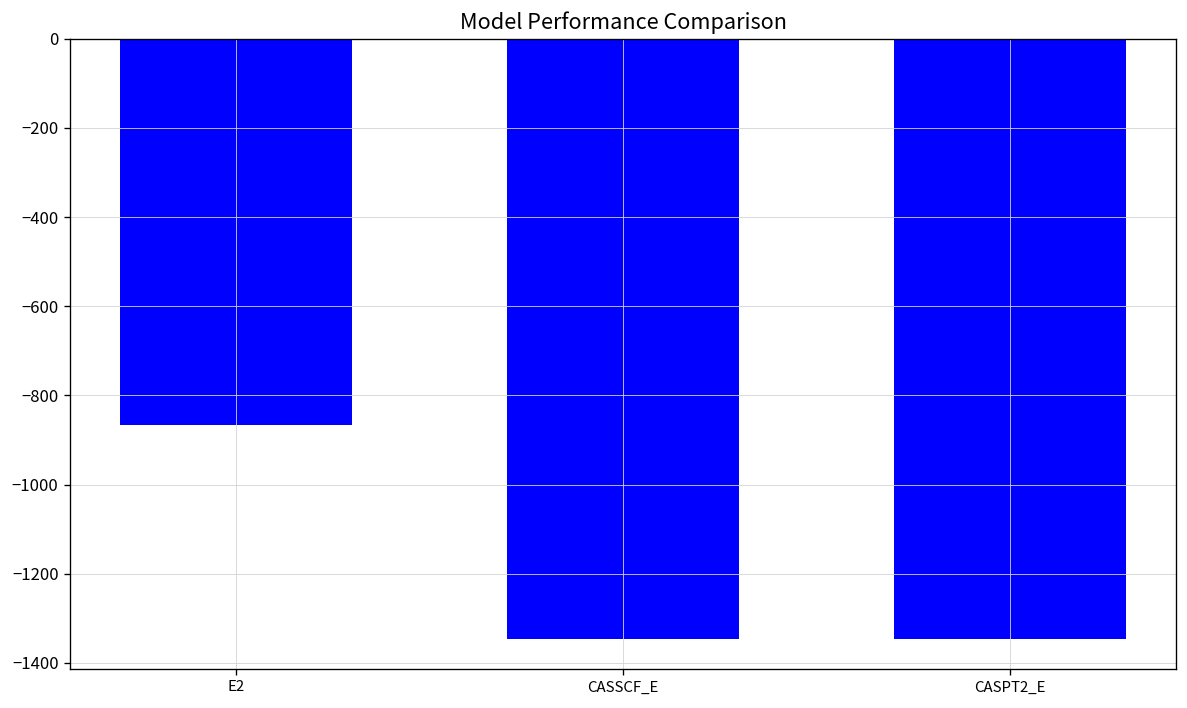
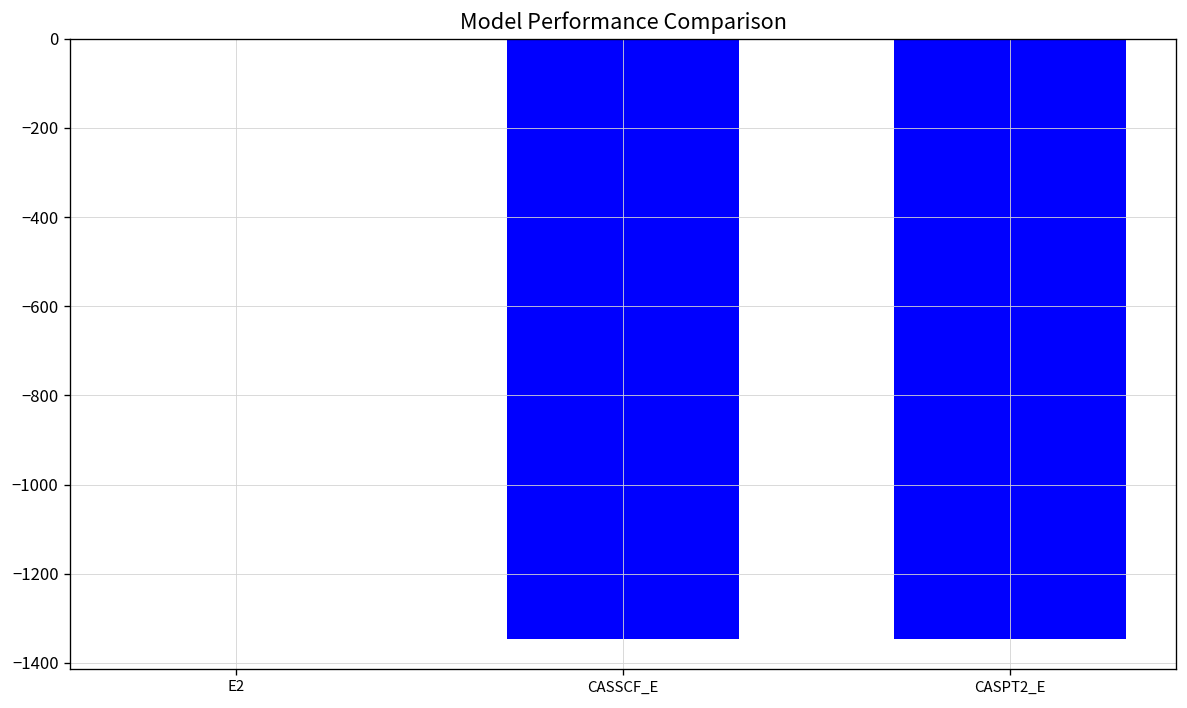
E2: -870 -> 0
